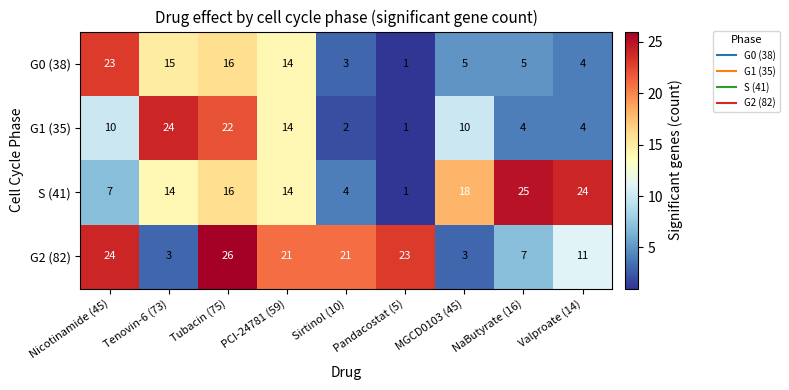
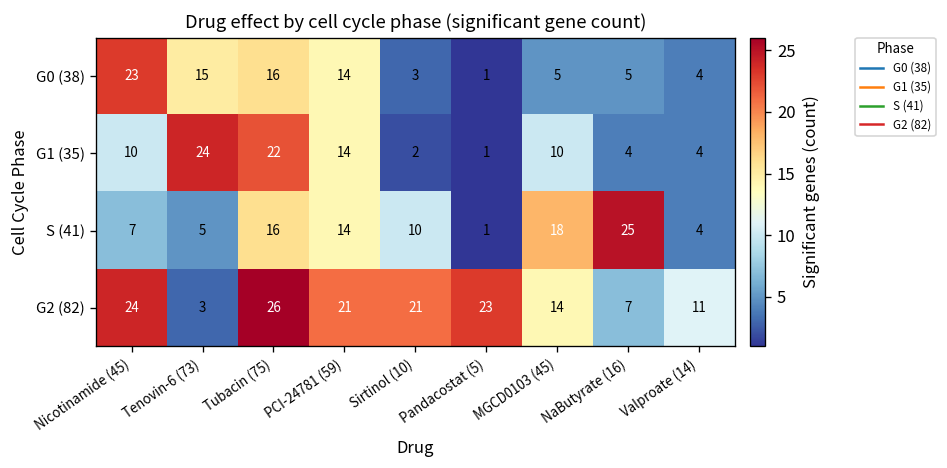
S (41), Tenovin-6 (73): 14 -> 5
S (41), Sirtinol (10): 4 -> 10
S (41), Valproate (14): 24 -> 4
G2 (82), MGCD0103 (45): 3 -> 14
